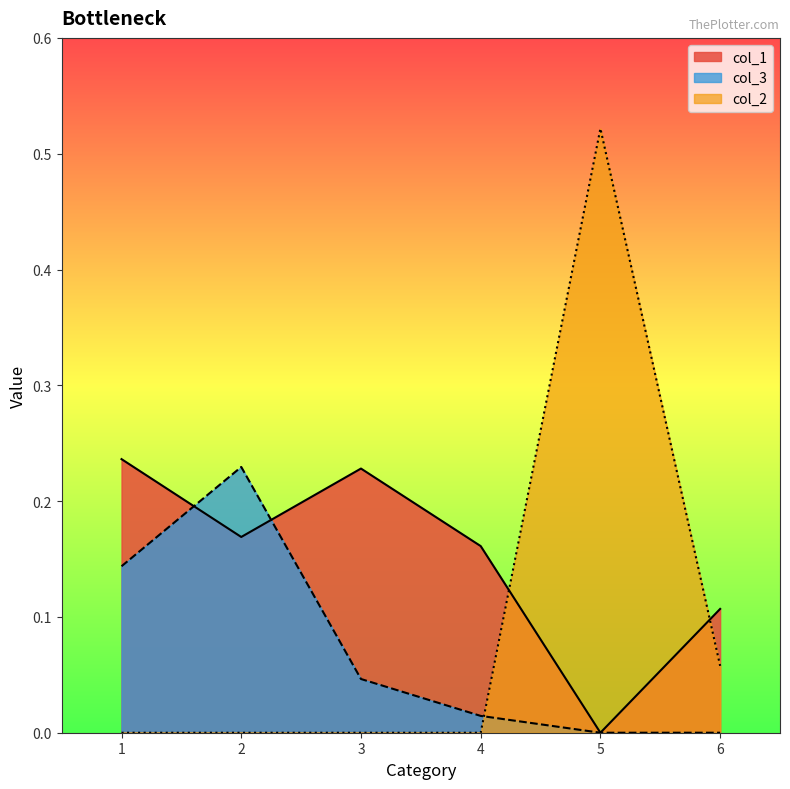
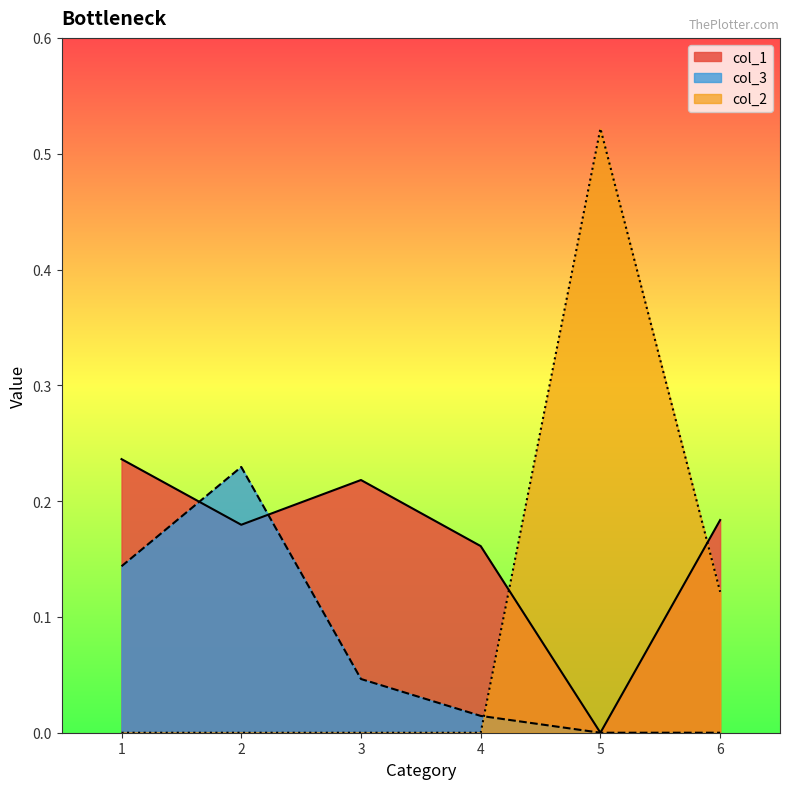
col_1, 2: 0.169 -> 0.180
col_1, 3: 0.228 -> 0.218
col_1, 6: 0.107 -> 0.184
col_2, 6: 0.058 -> 0.122
